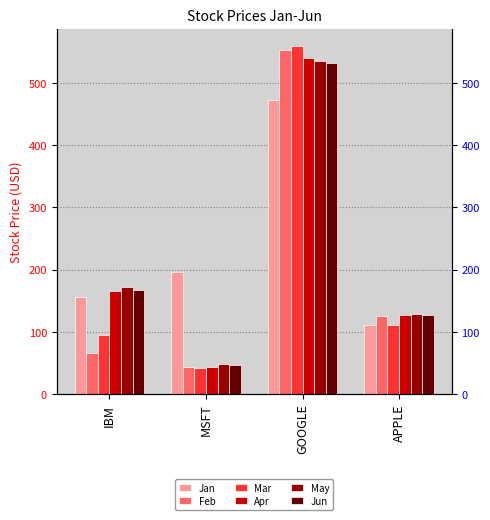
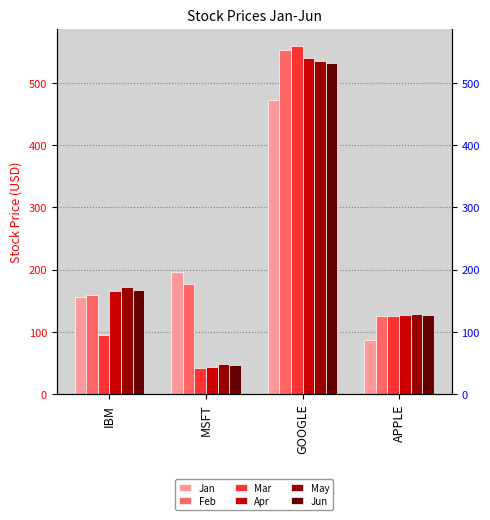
Feb, IBM: 70 -> 160
Feb, MSFT: 40 -> 180
Jan, APPLE: 110 -> 90
Mar, APPLE: 110 -> 130
